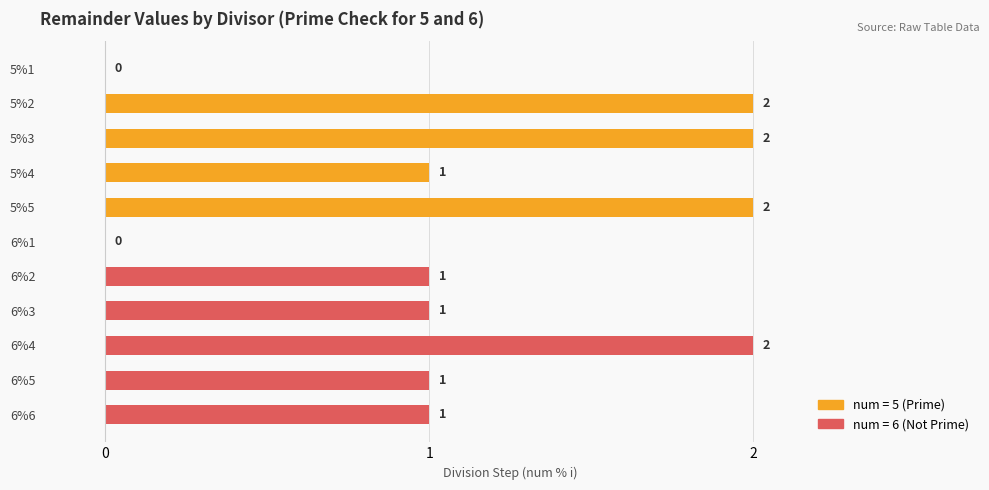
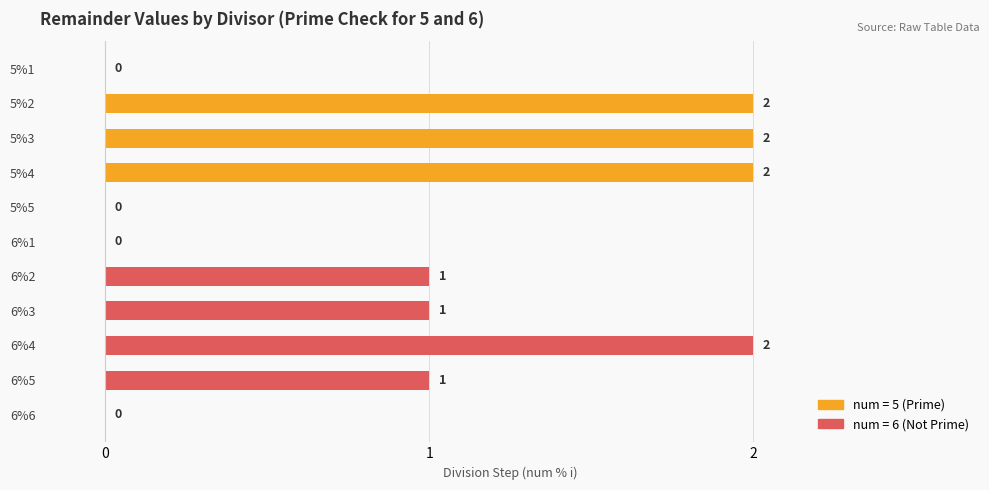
5%4: 1 -> 2
5%5: 2 -> 0
6%6: 1 -> 0
